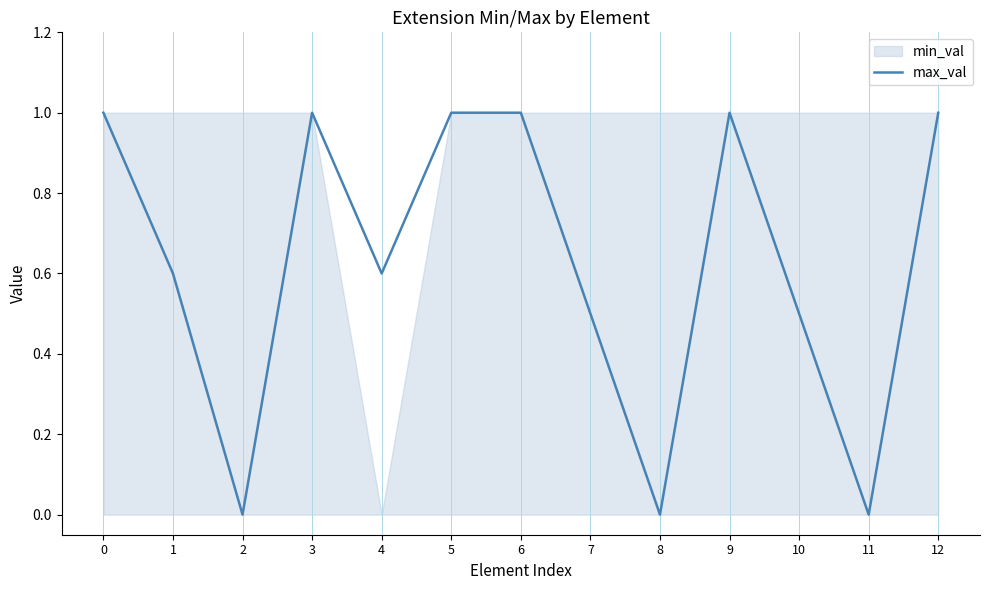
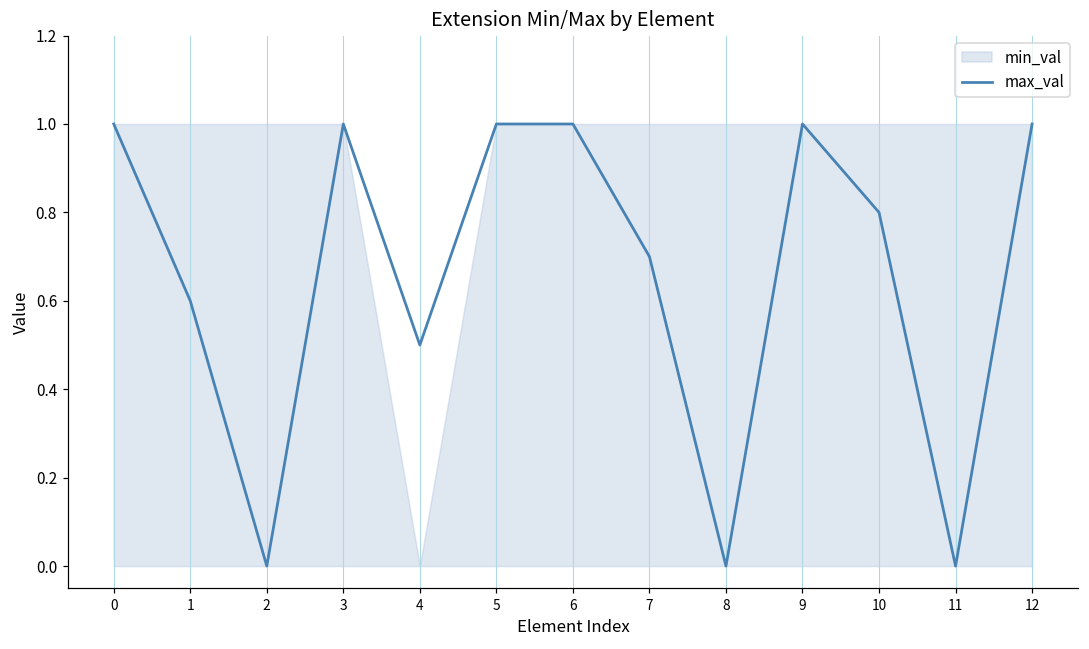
max_val, 4: 0.6 -> 0.5
max_val, 7: 0.5 -> 0.7
max_val, 10: 0.5 -> 0.8
